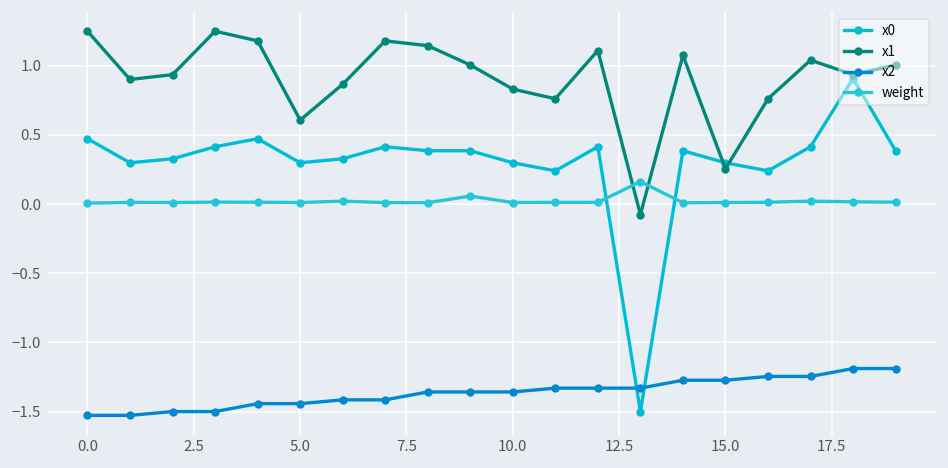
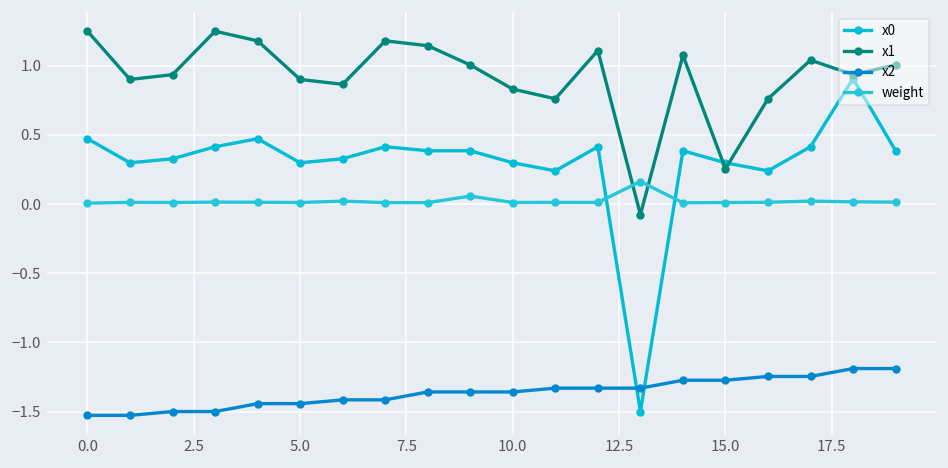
x1, 5.0: 0.61 -> 0.90
